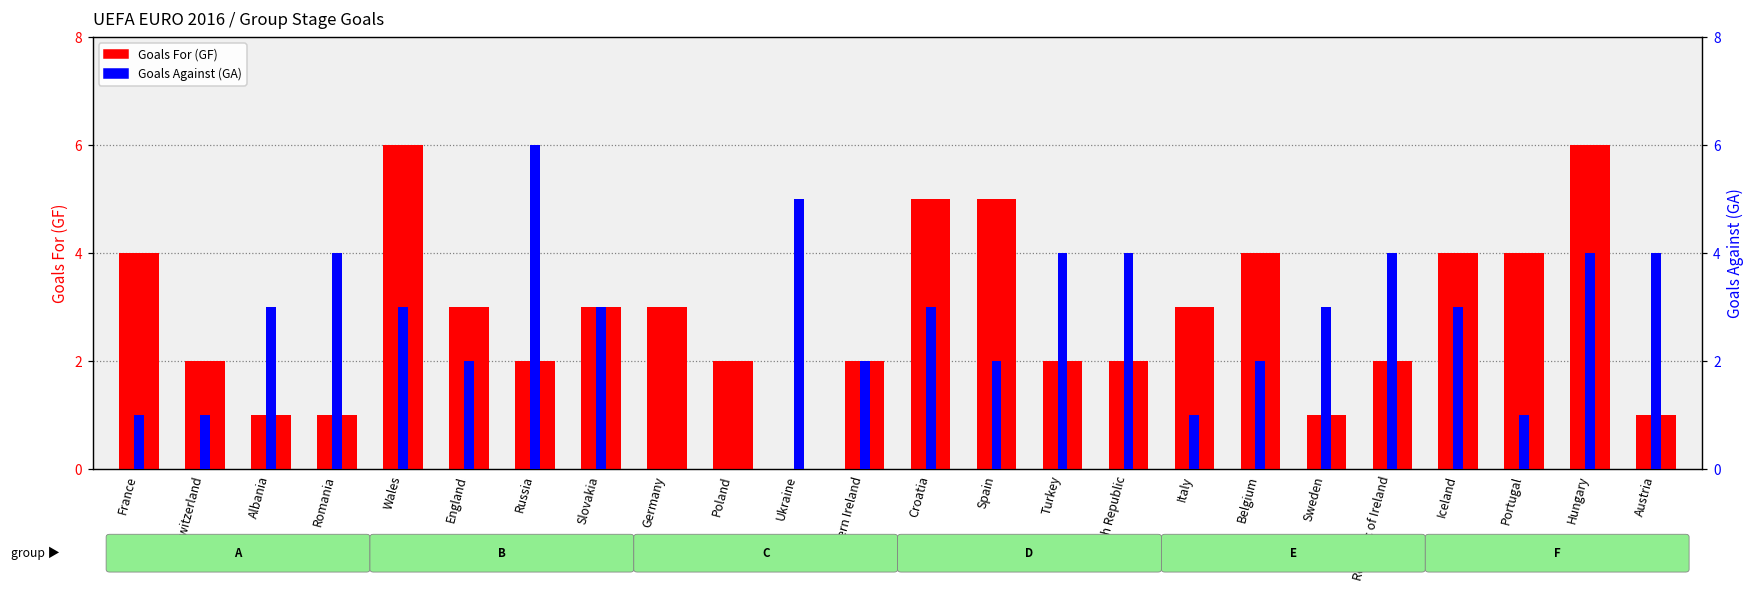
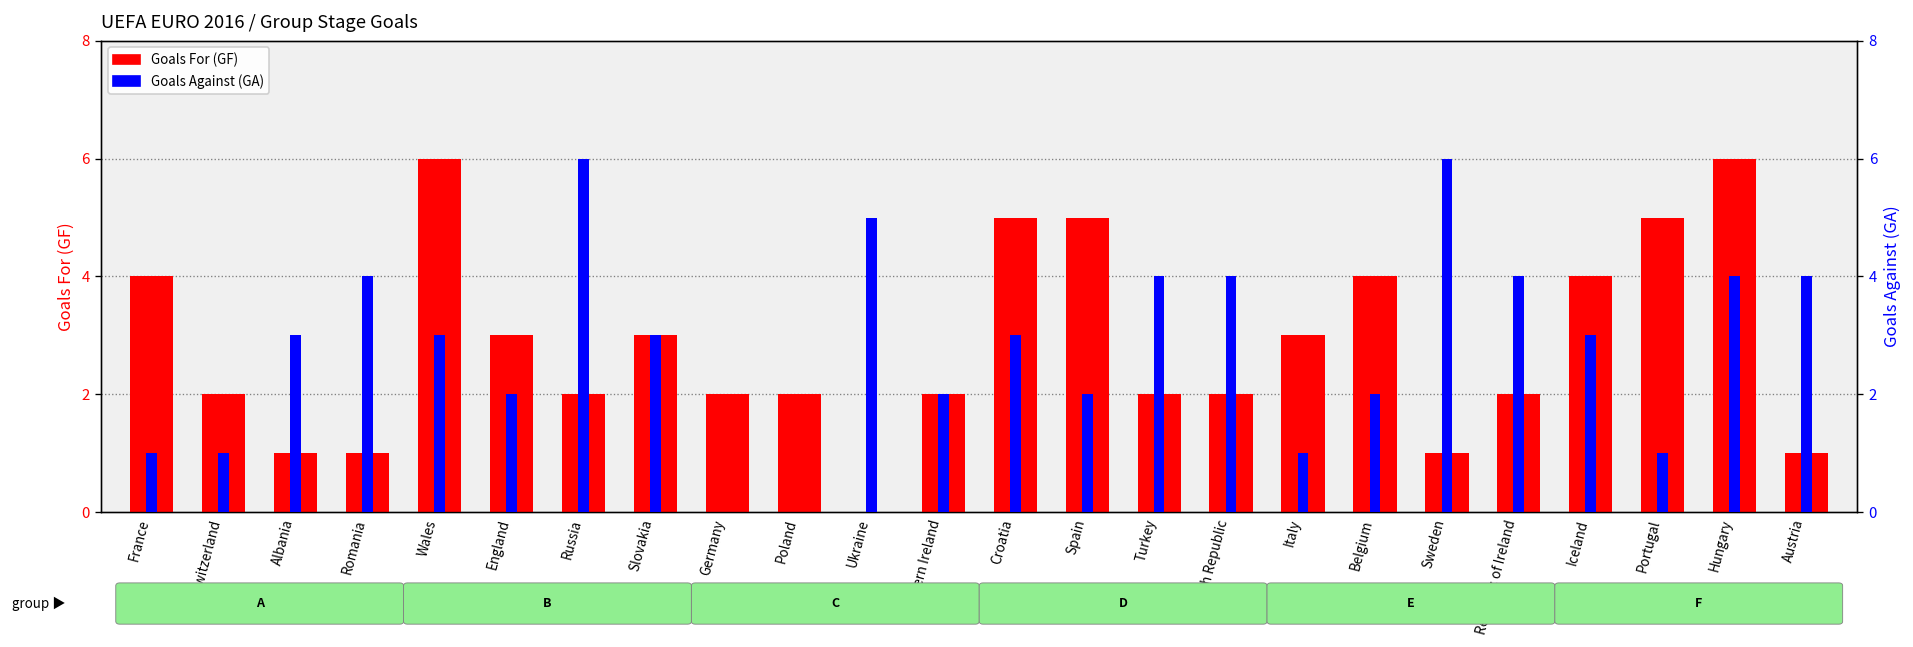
Goals For (GF), Germany: 3 -> 2
Goals For (GF), Portugal: 4 -> 5
Goals Against (GA), Sweden: 3 -> 6
